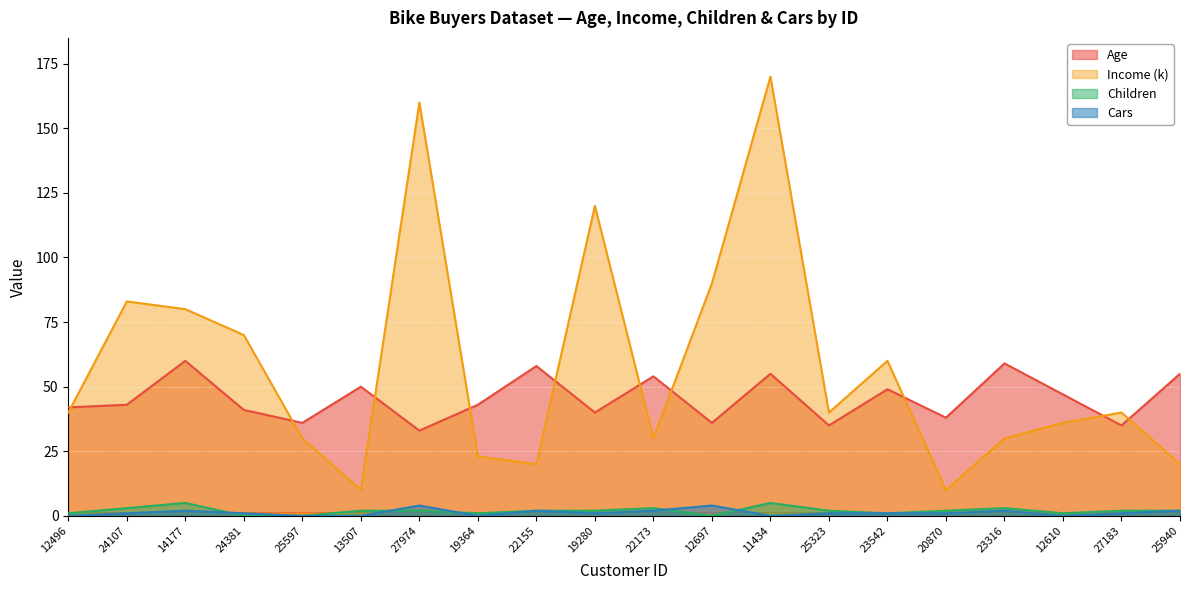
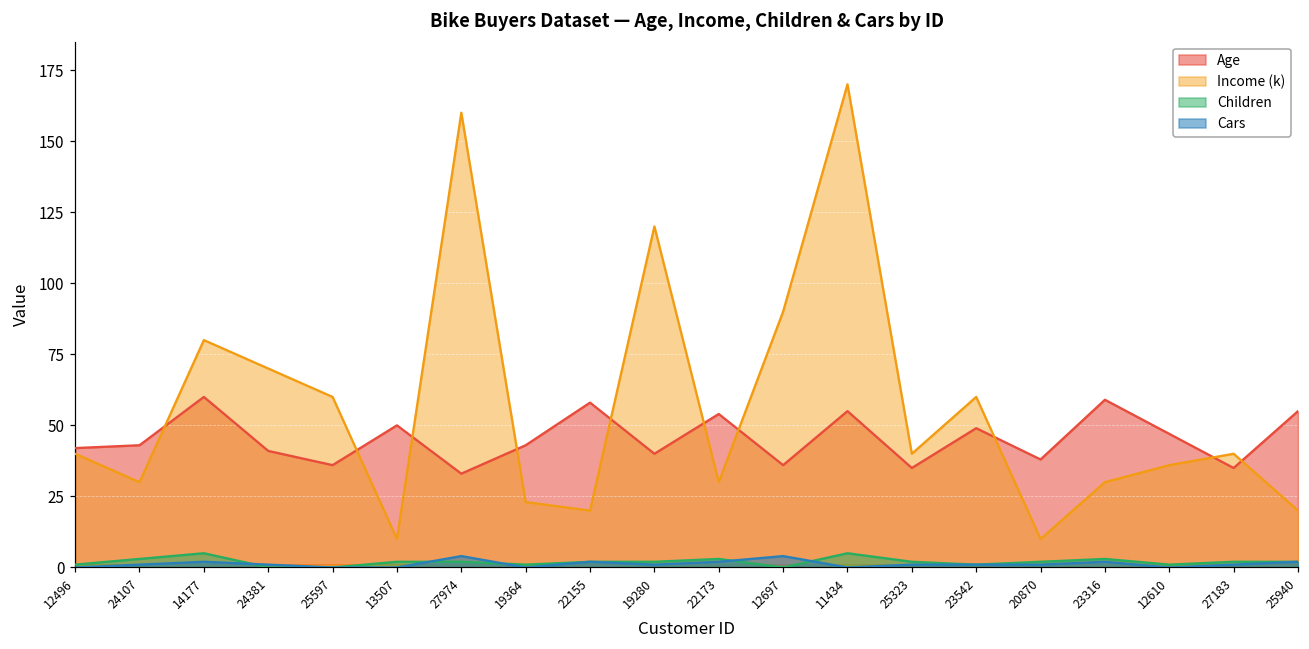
Income (k), 24107: 83 -> 30
Income (k), 25597: 30 -> 60
